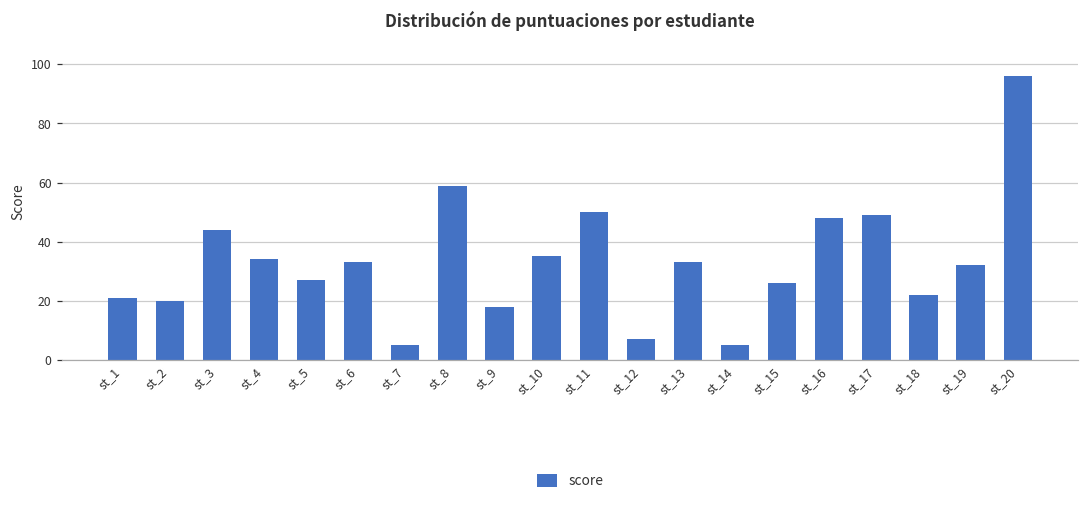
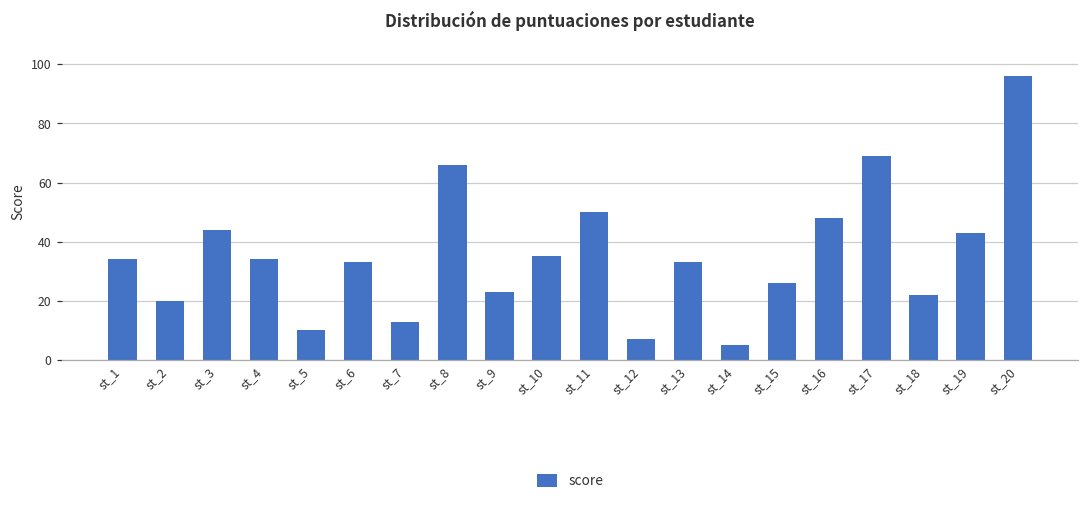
st_1: 21 -> 34
st_5: 27 -> 10
st_7: 5 -> 13
st_8: 59 -> 66
st_9: 18 -> 23
st_17: 49 -> 69
st_19: 32 -> 43
